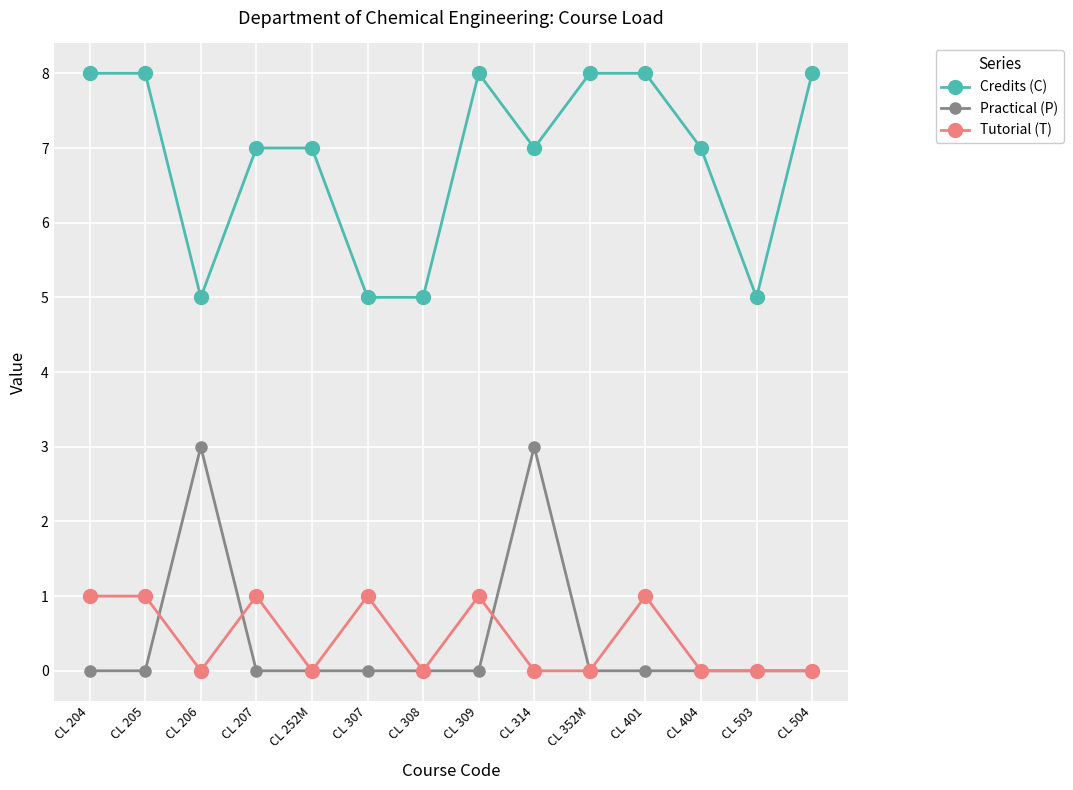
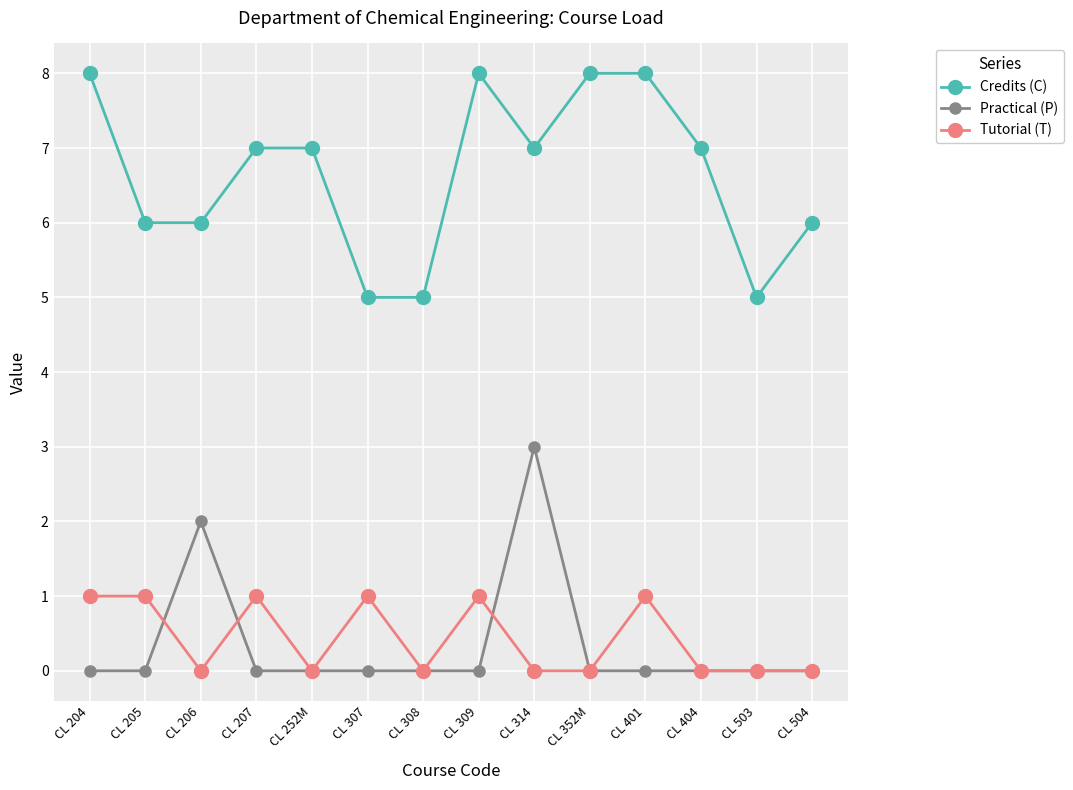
Credits (C), CL 205: 8 -> 6
Credits (C), CL 206: 5 -> 6
Practical (P), CL 206: 3 -> 2
Credits (C), CL 504: 8 -> 6
